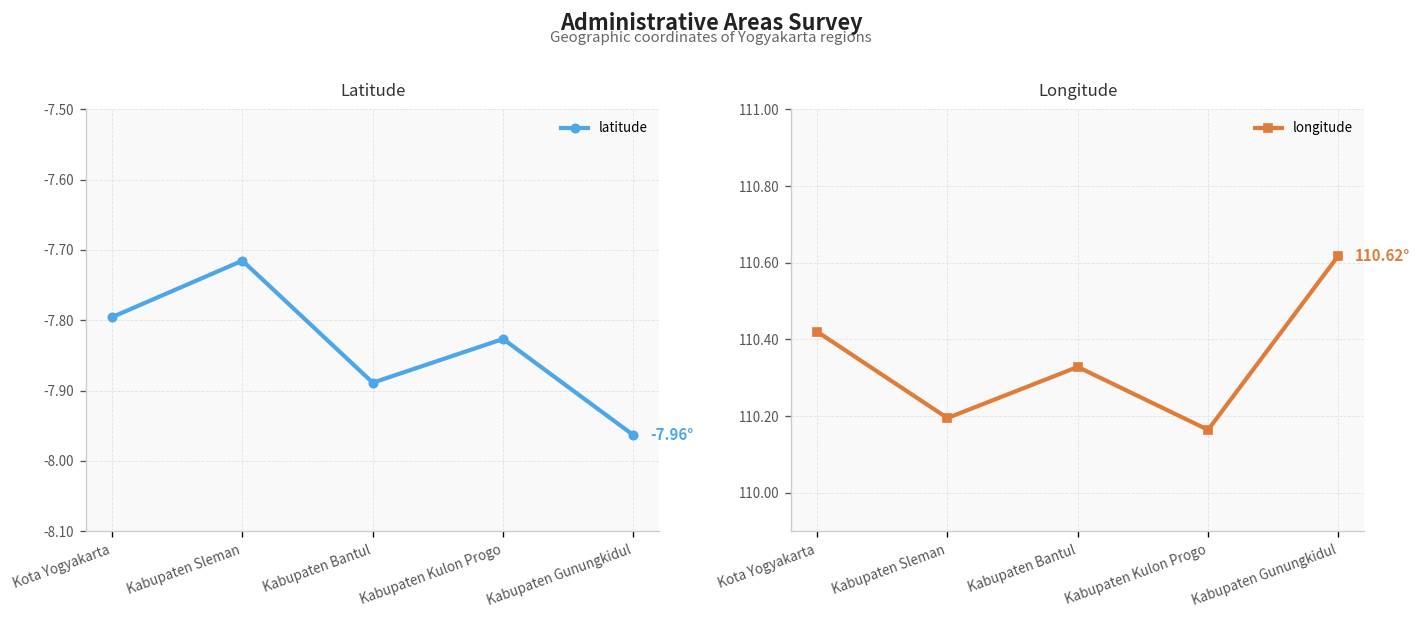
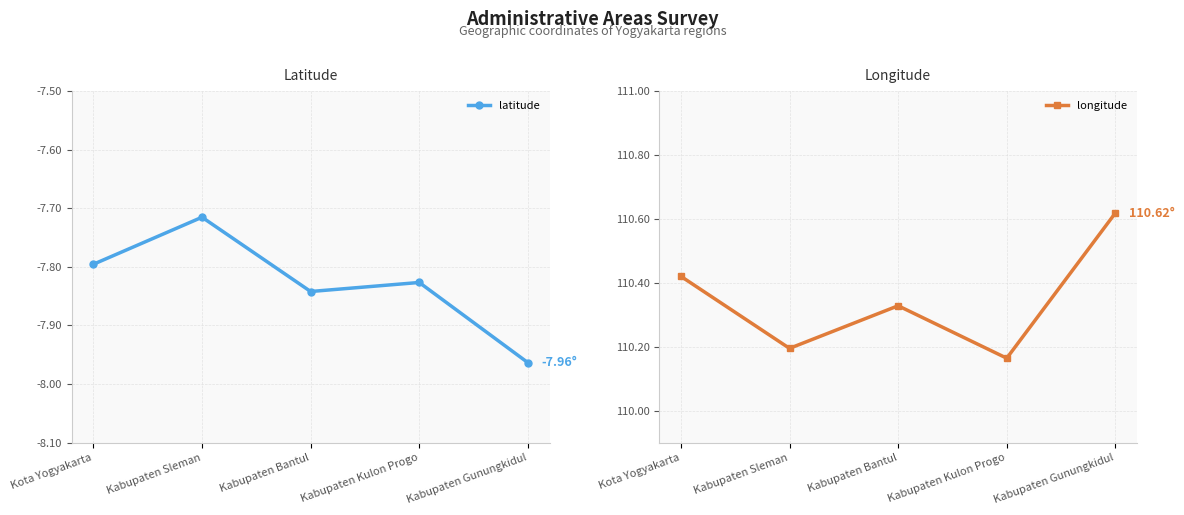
Latitude, Kabupaten Bantul: -7.89 -> -7.84
